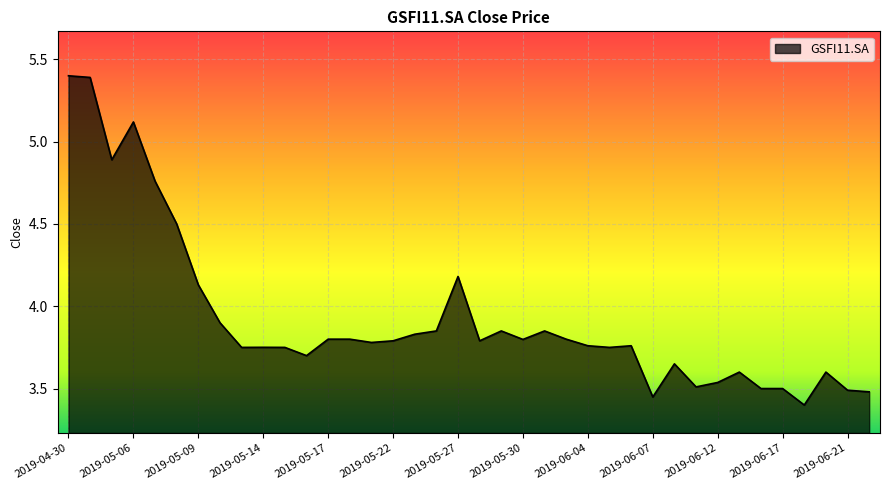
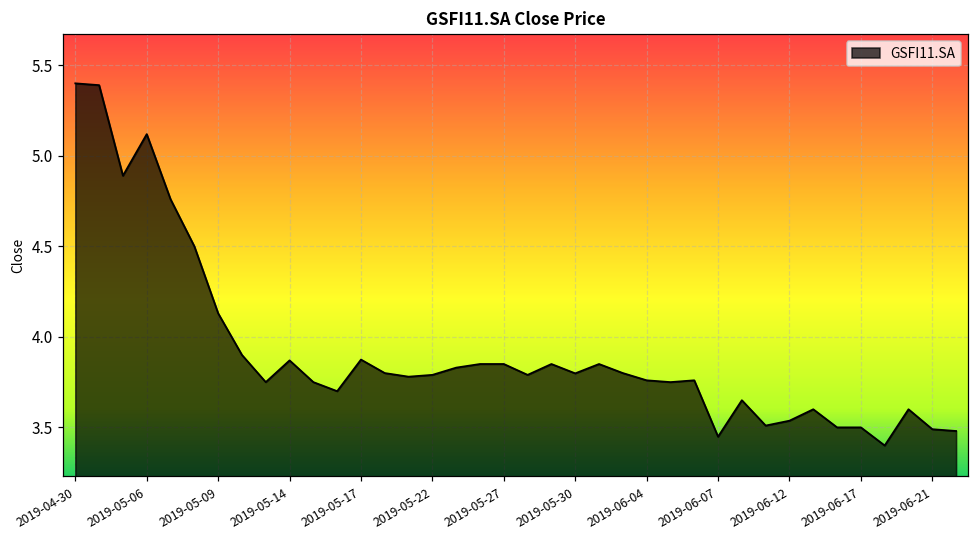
2019-05-14: 3.75 -> 3.87
2019-05-17: 3.80 -> 3.87
2019-05-27: 4.18 -> 3.85
